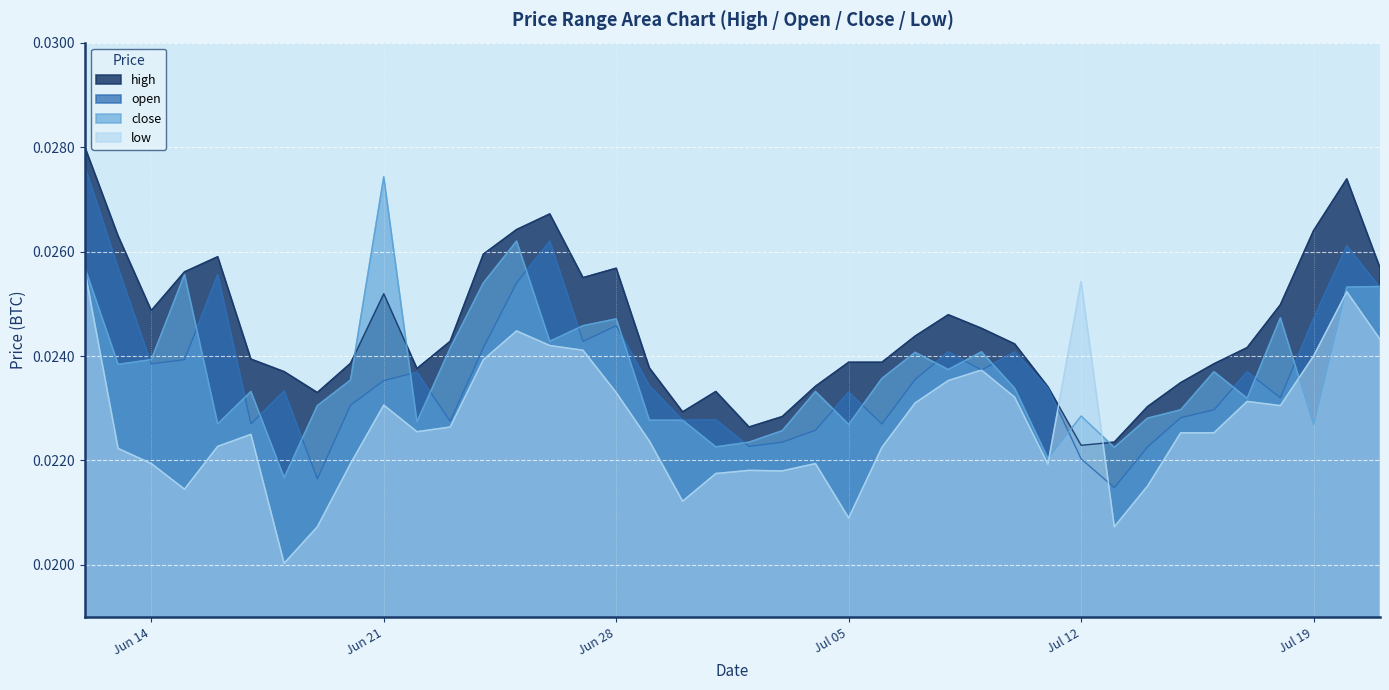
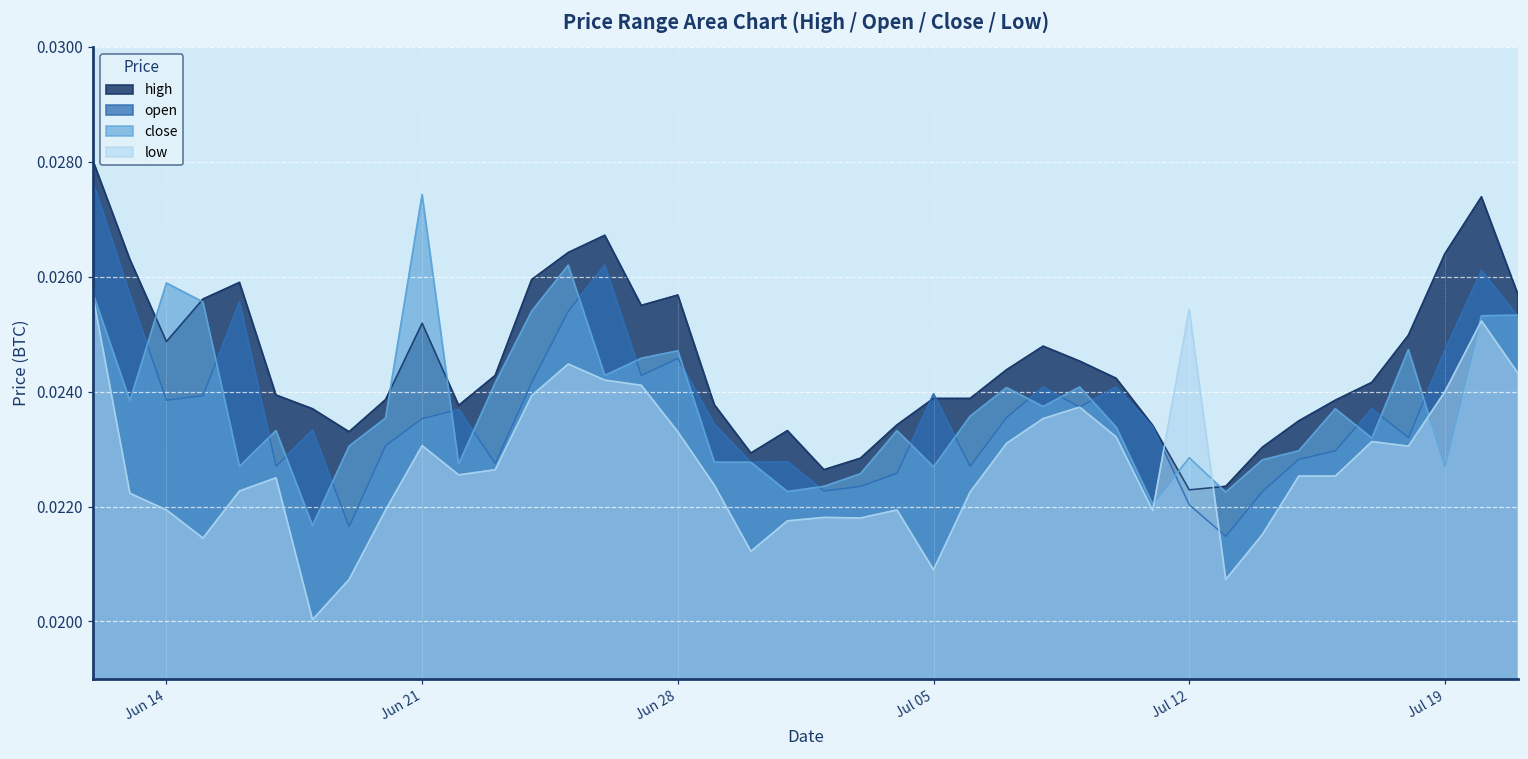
close, Jun 14: 0.0239 -> 0.0259
open, Jul 05: 0.0233 -> 0.0240
